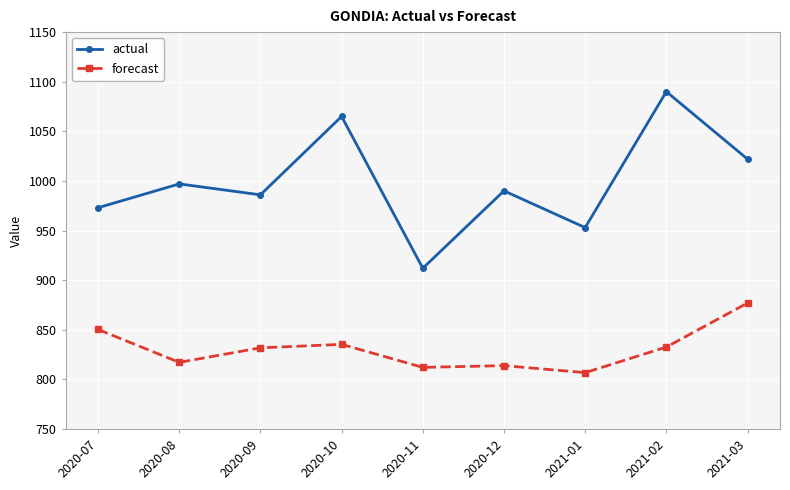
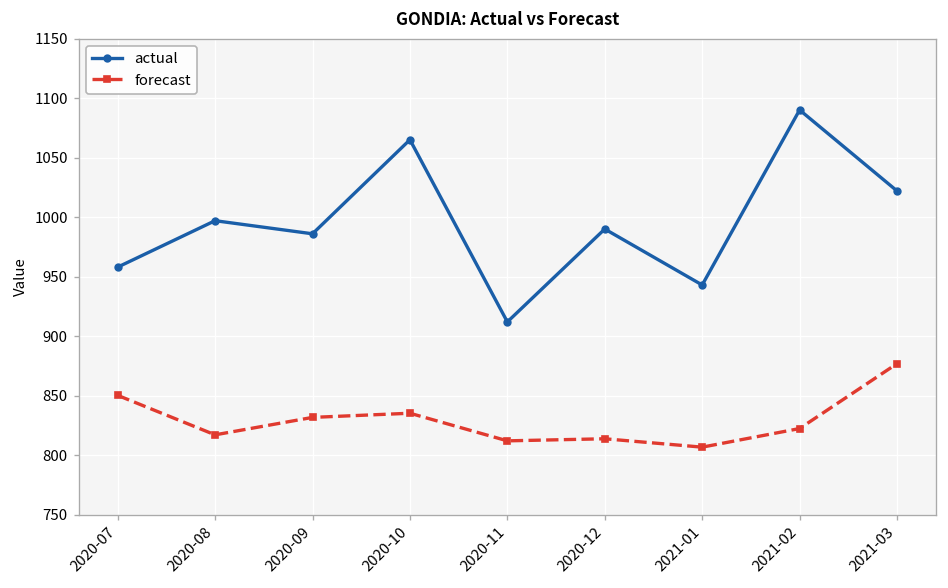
actual, 2020-07: 970 -> 960
actual, 2021-01: 950 -> 940
forecast, 2021-02: 830 -> 820
